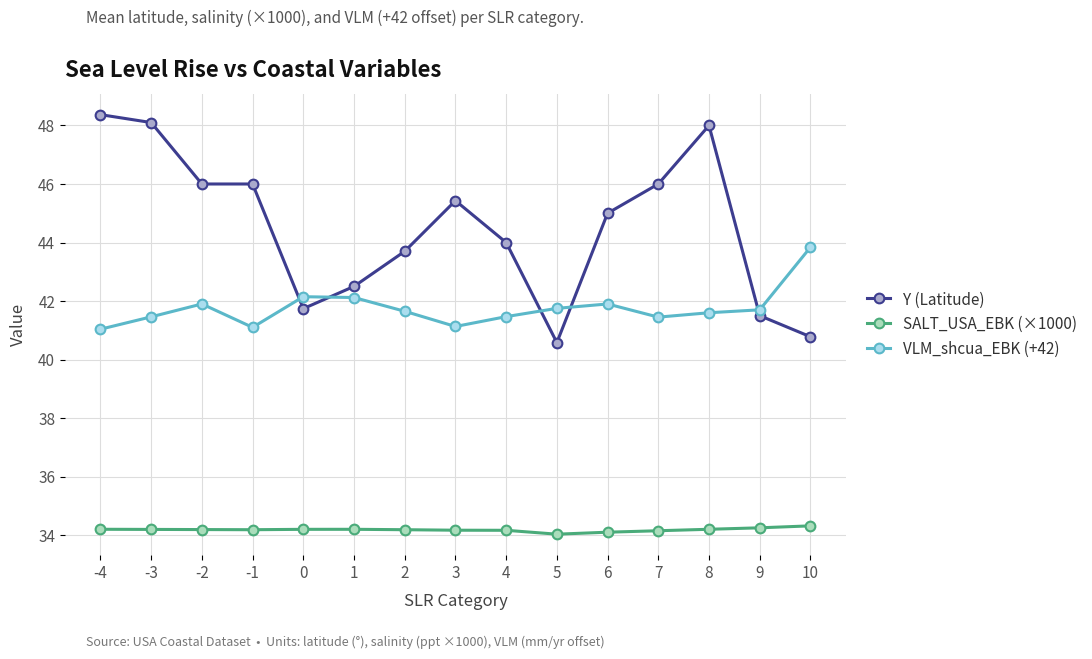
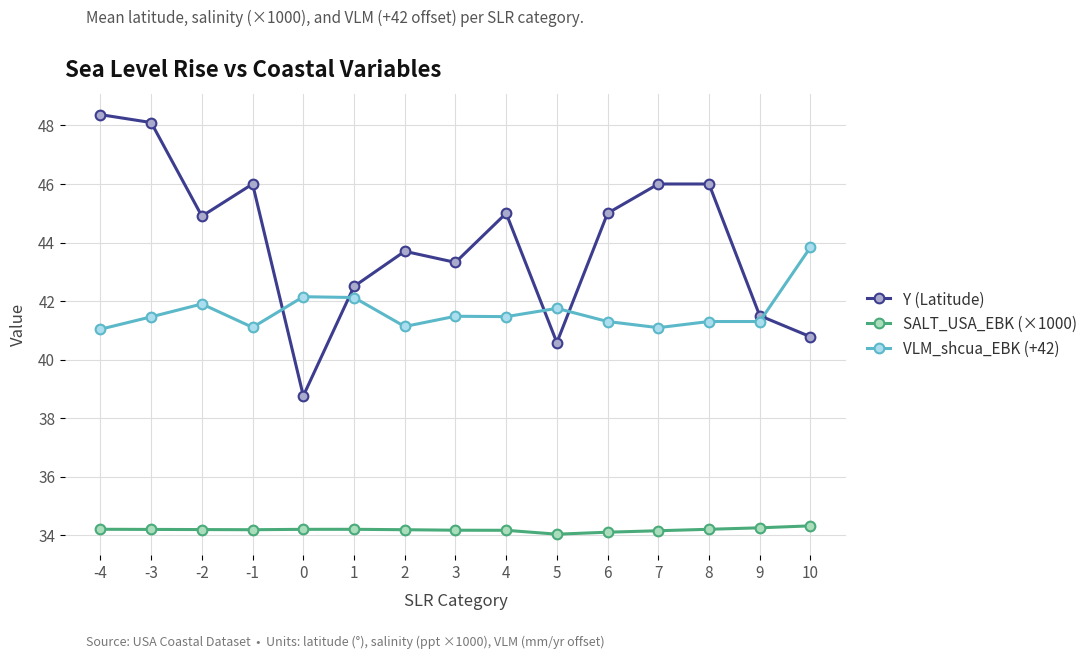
Y (Latitude), -2: 46.0 -> 44.9
Y (Latitude), 0: 41.7 -> 38.8
VLM_shcua_EBK (+42), 2: 41.7 -> 41.1
Y (Latitude), 3: 45.4 -> 43.3
VLM_shcua_EBK (+42), 3: 41.1 -> 41.5
Y (Latitude), 4: 44 -> 45
VLM_shcua_EBK (+42), 6: 41.9 -> 41.3
VLM_shcua_EBK (+42), 7: 41.5 -> 41.1
Y (Latitude), 8: 48 -> 46
VLM_shcua_EBK (+42), 8: 41.6 -> 41.3
VLM_shcua_EBK (+42), 9: 41.7 -> 41.3
